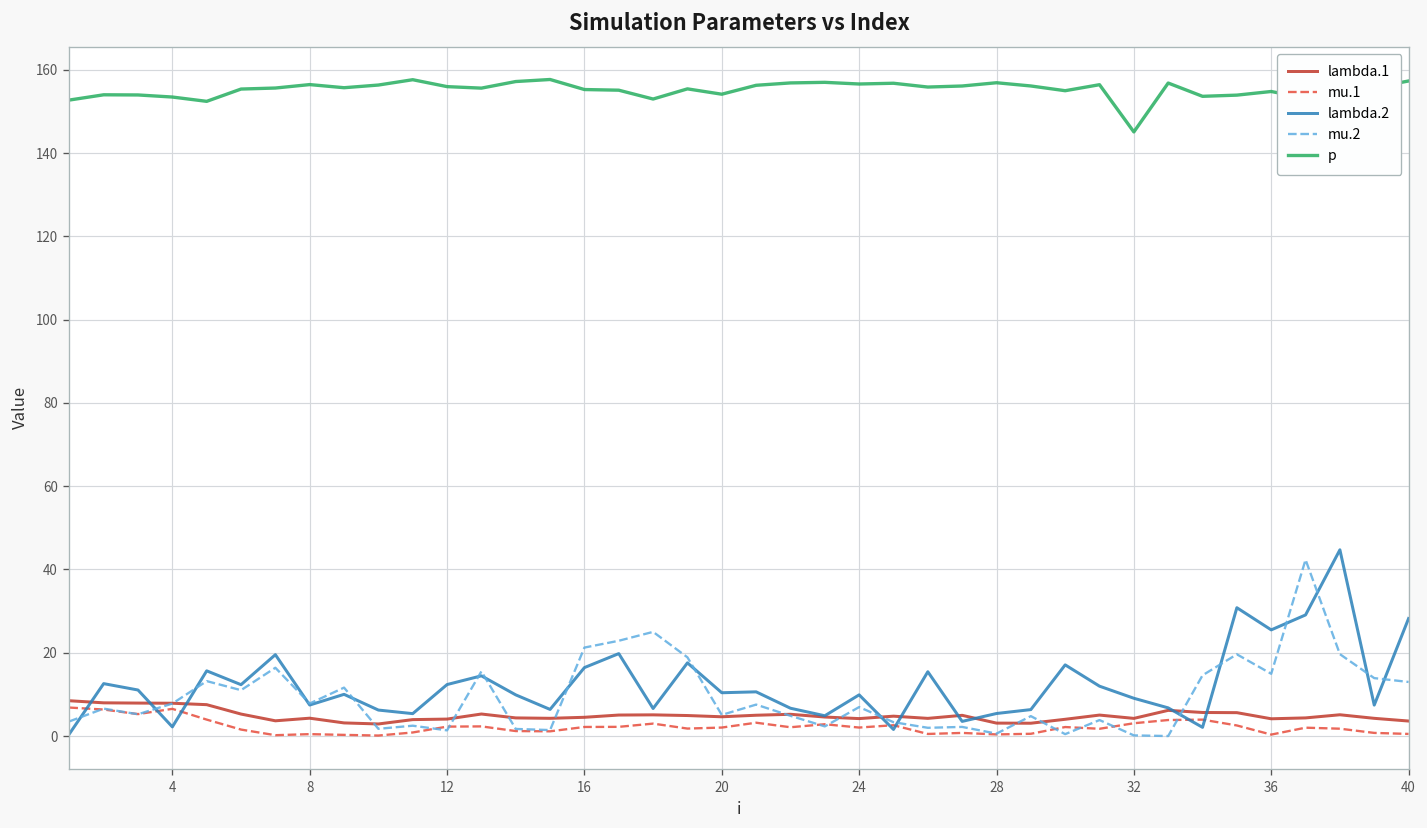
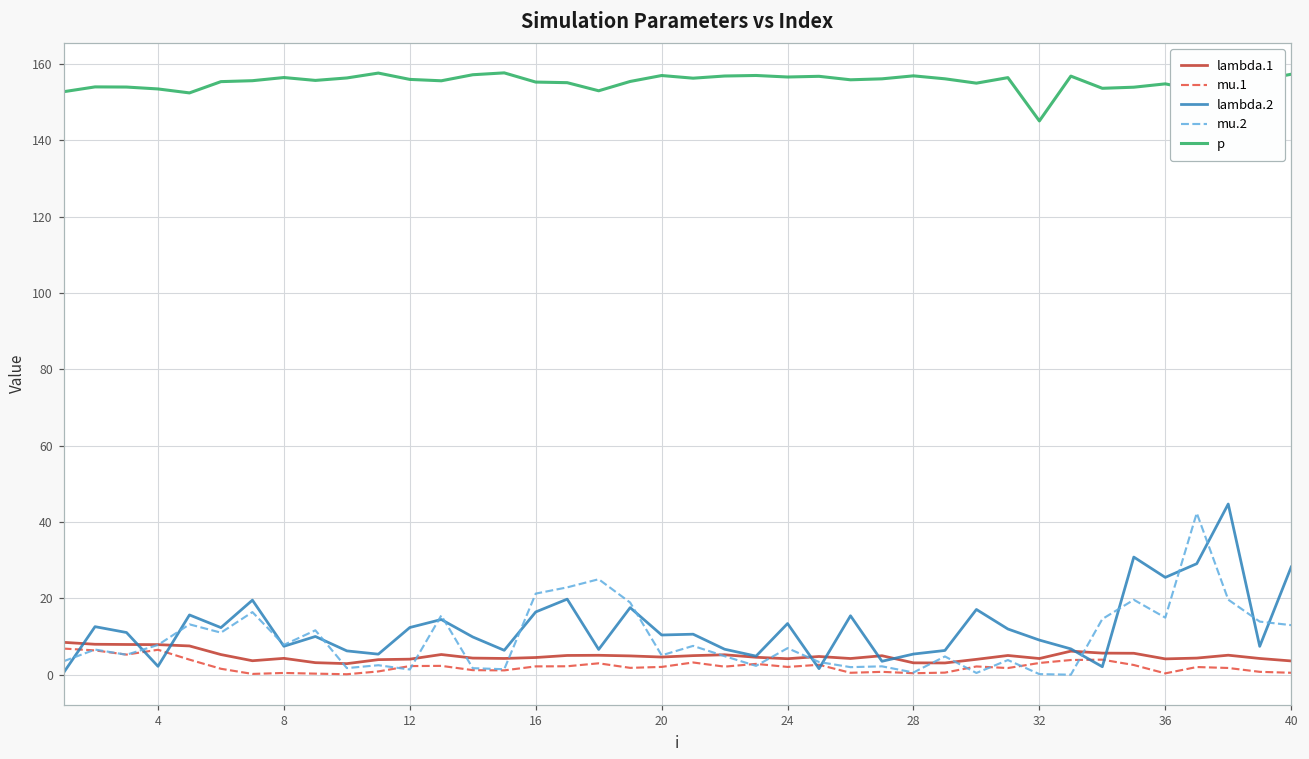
p, 20: 154 -> 157
lambda.2, 24: 10 -> 13
